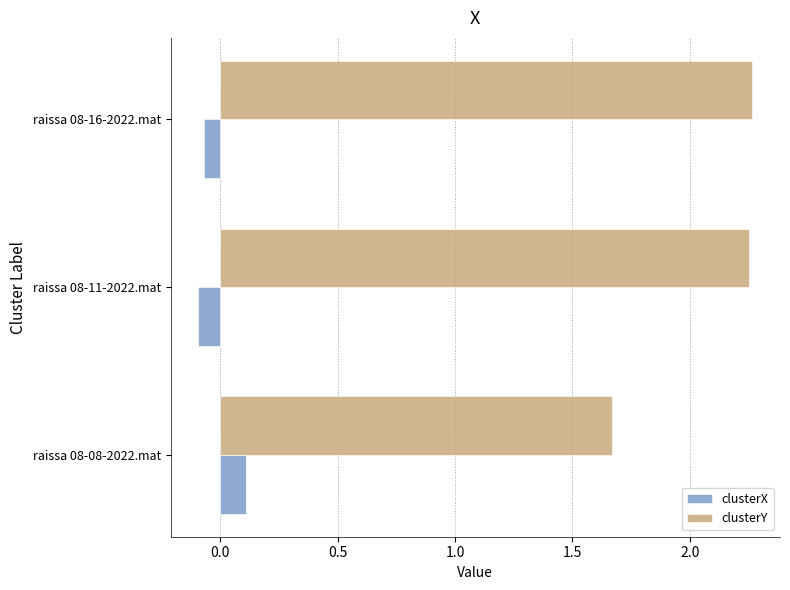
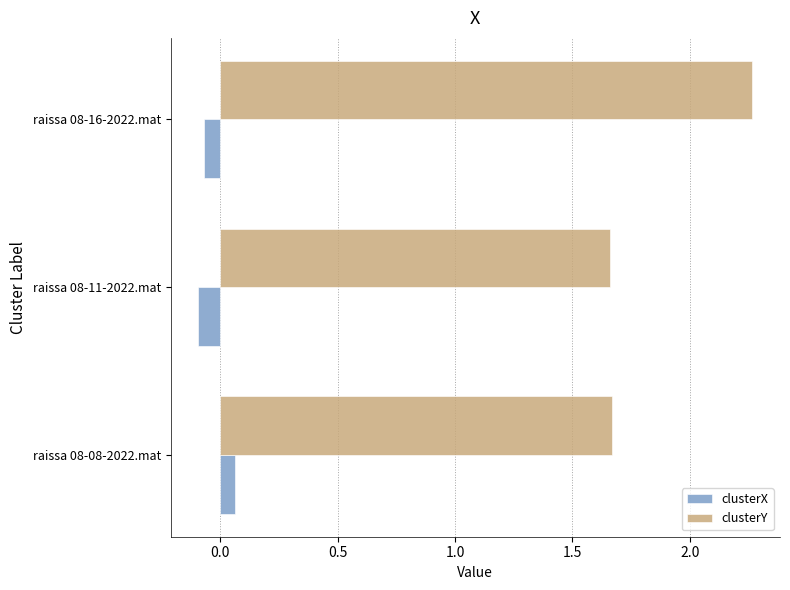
clusterY, raissa 08-11-2022.mat: 2.25 -> 1.66
clusterX, raissa 08-08-2022.mat: 0.11 -> 0.06
